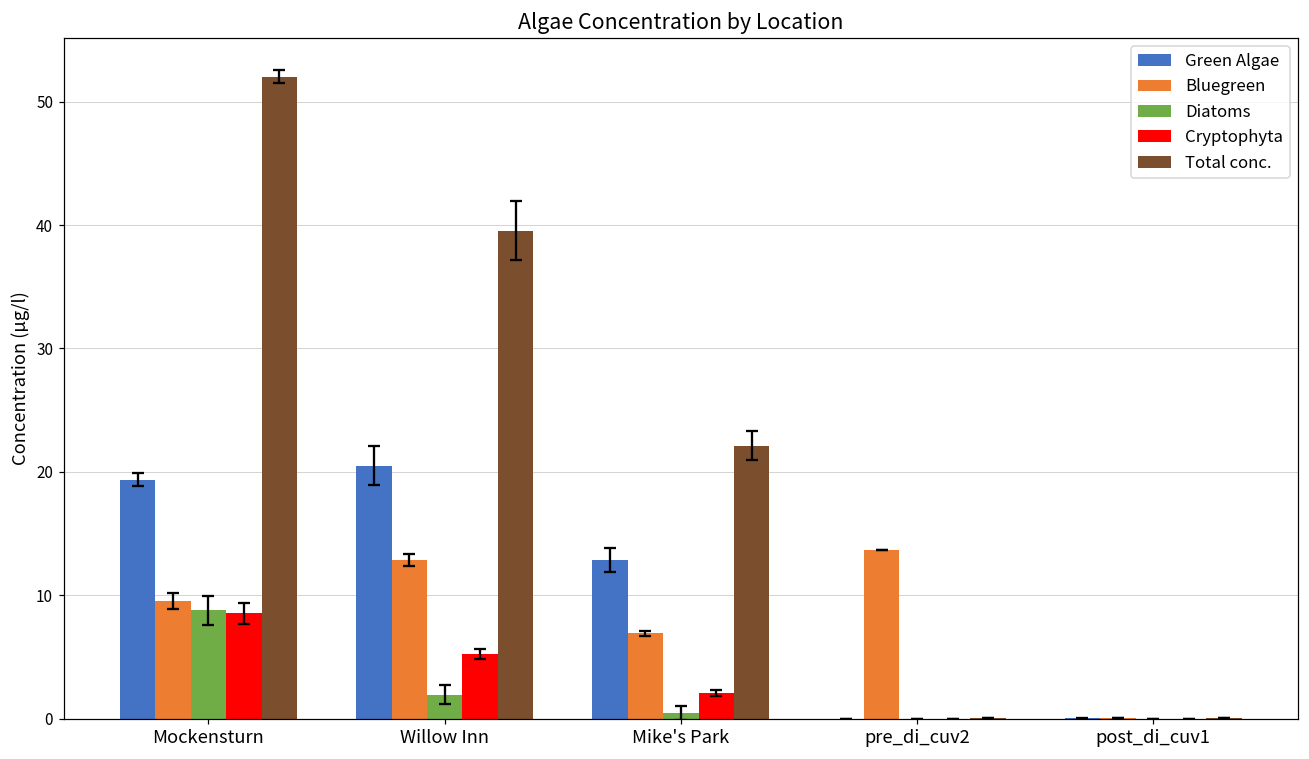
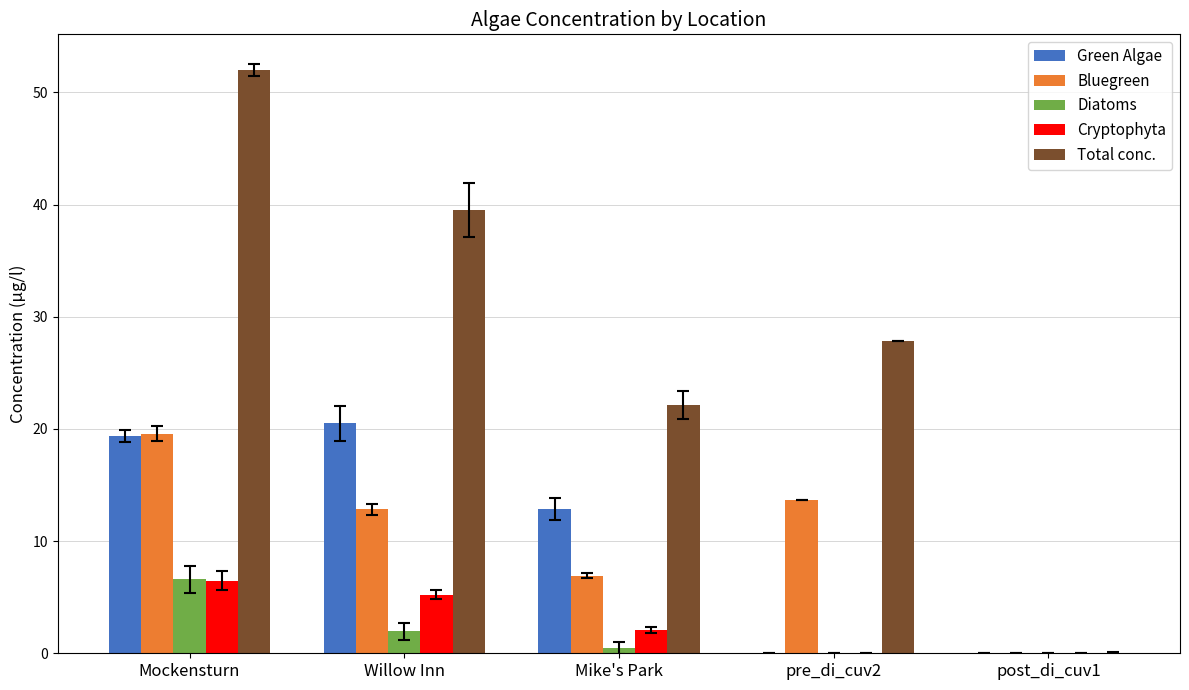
Bluegreen, Mockensturn: 9.6 -> 19.6
Diatoms, Mockensturn: 8.8 -> 6.6
Cryptophyta, Mockensturn: 8.5 -> 6.5
Total conc., pre_di_cuv2: 0.0 -> 27.9
